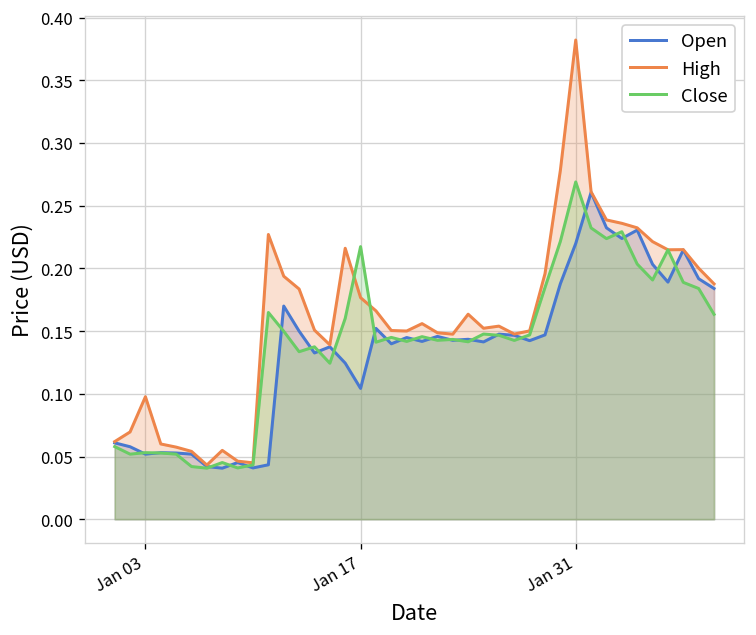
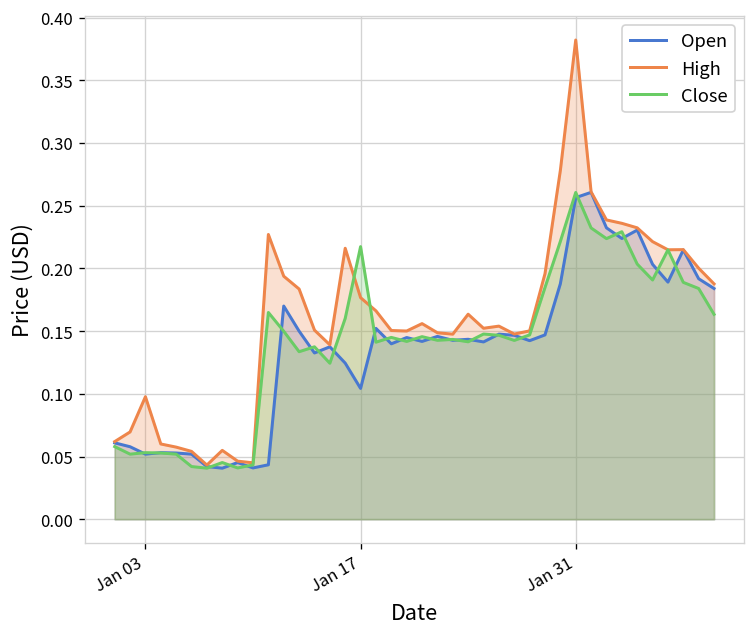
Open, Jan 31: 0.220 -> 0.257
Close, Jan 31: 0.269 -> 0.261
